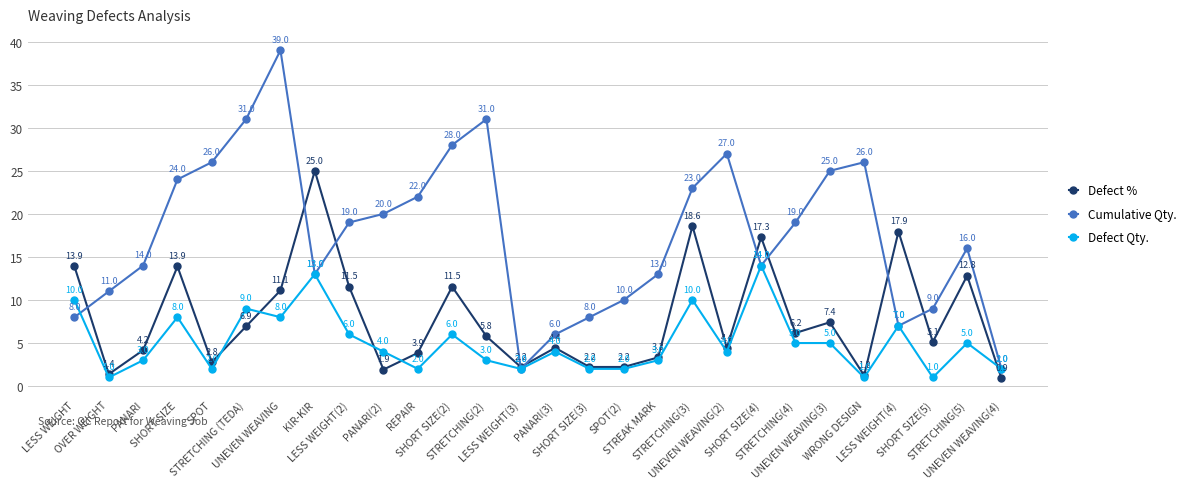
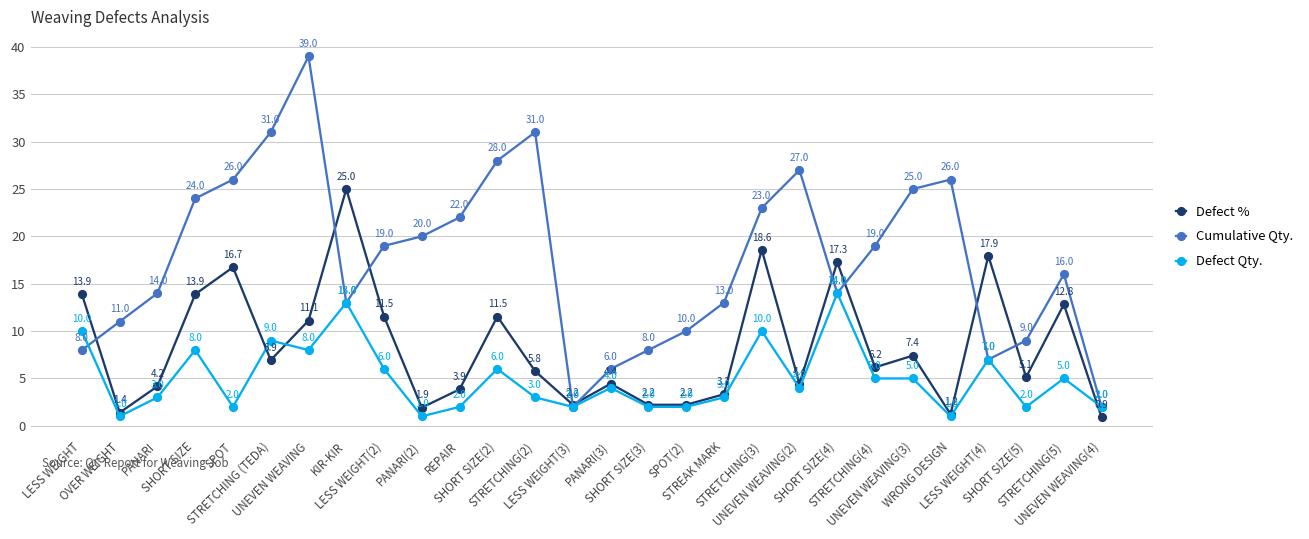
Defect %, SPOT: 2.8 -> 16.7
Defect Qty., PANARI(2): 4.0 -> 1.0
Defect Qty., SHORT SIZE(5): 1.0 -> 2.0
